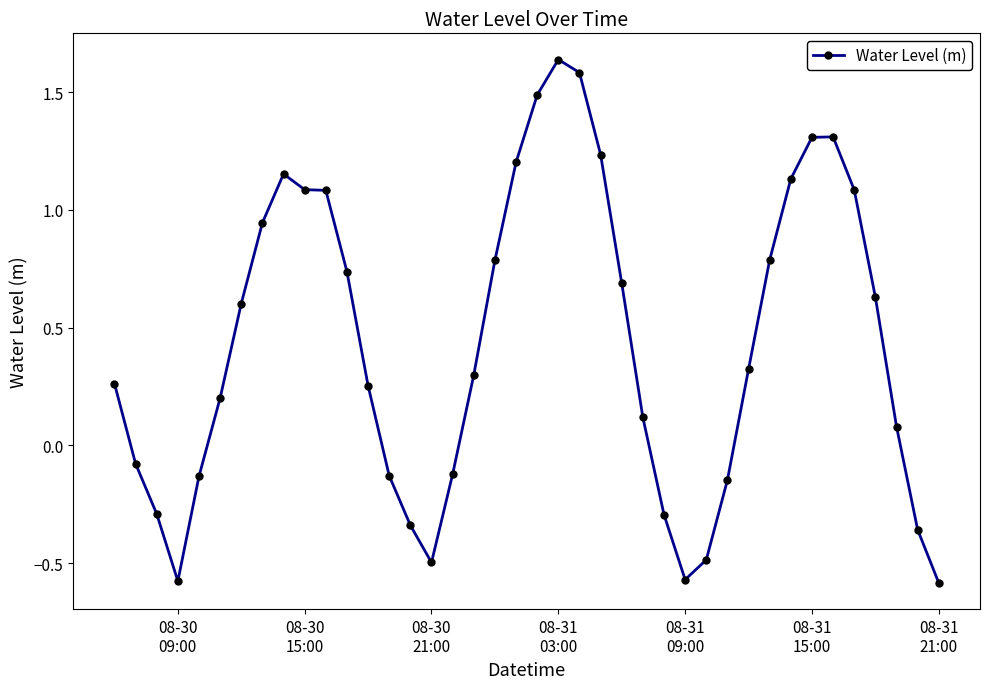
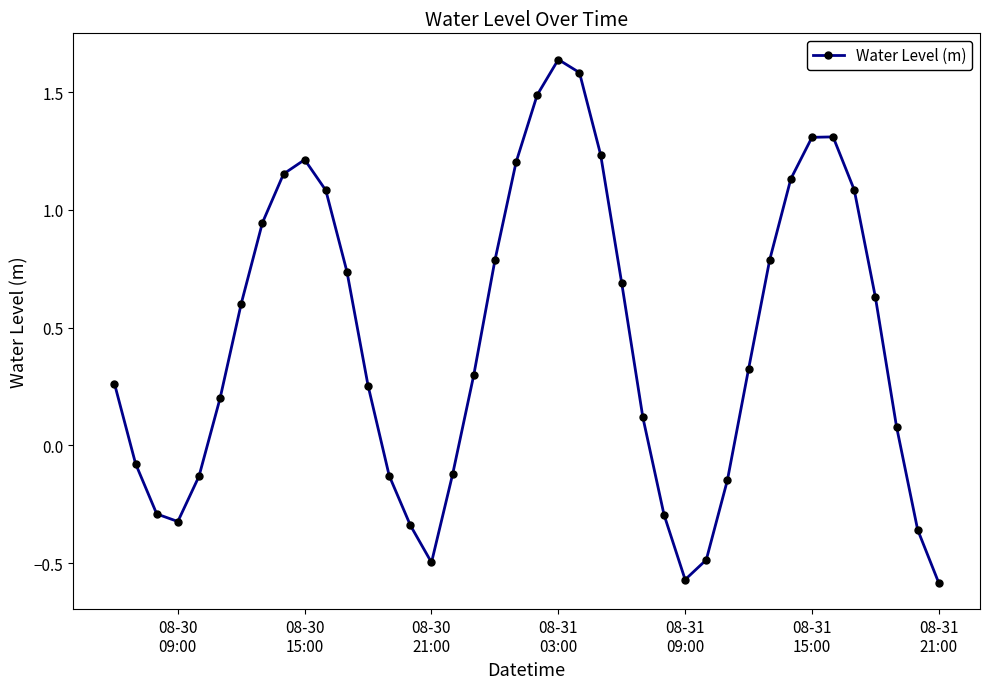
08-30 09:00: -0.58 -> -0.32
08-30 15:00: 1.09 -> 1.21
